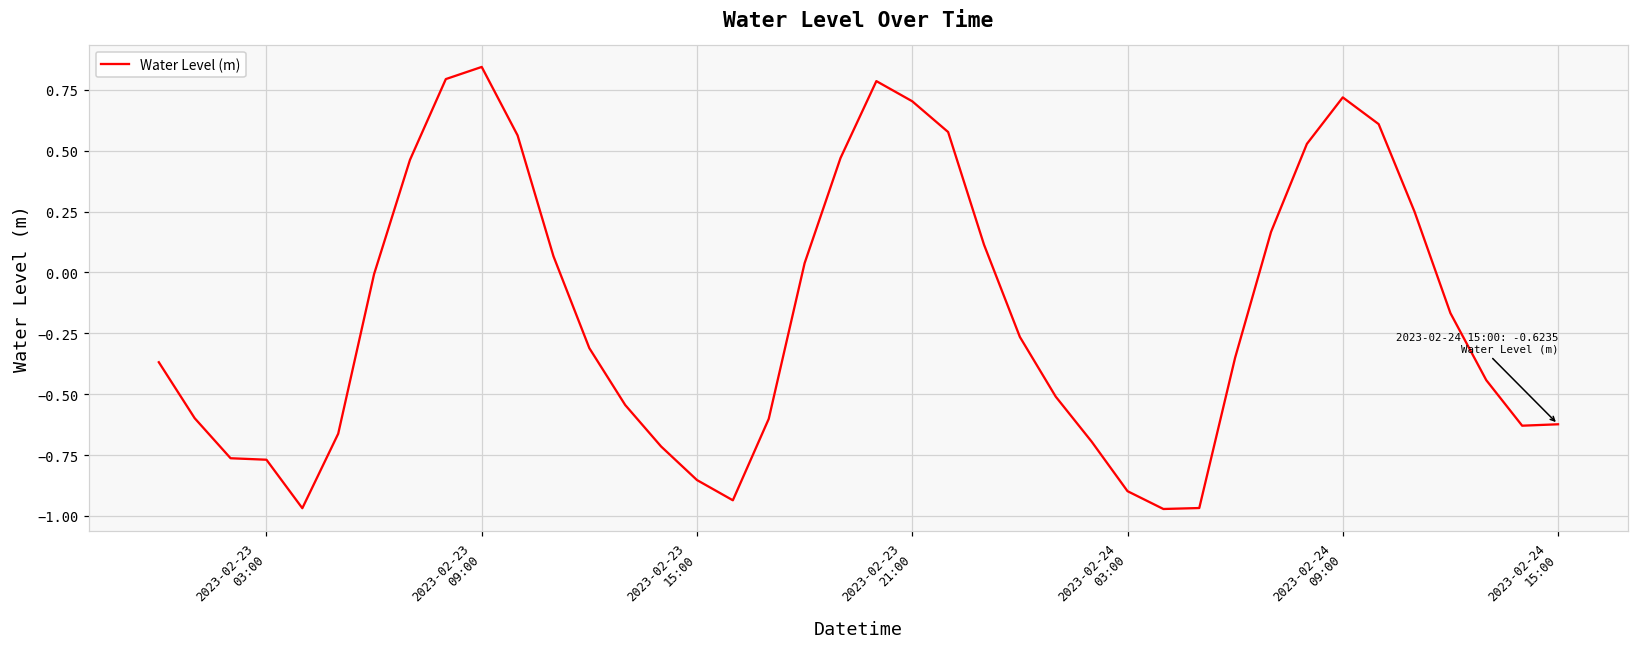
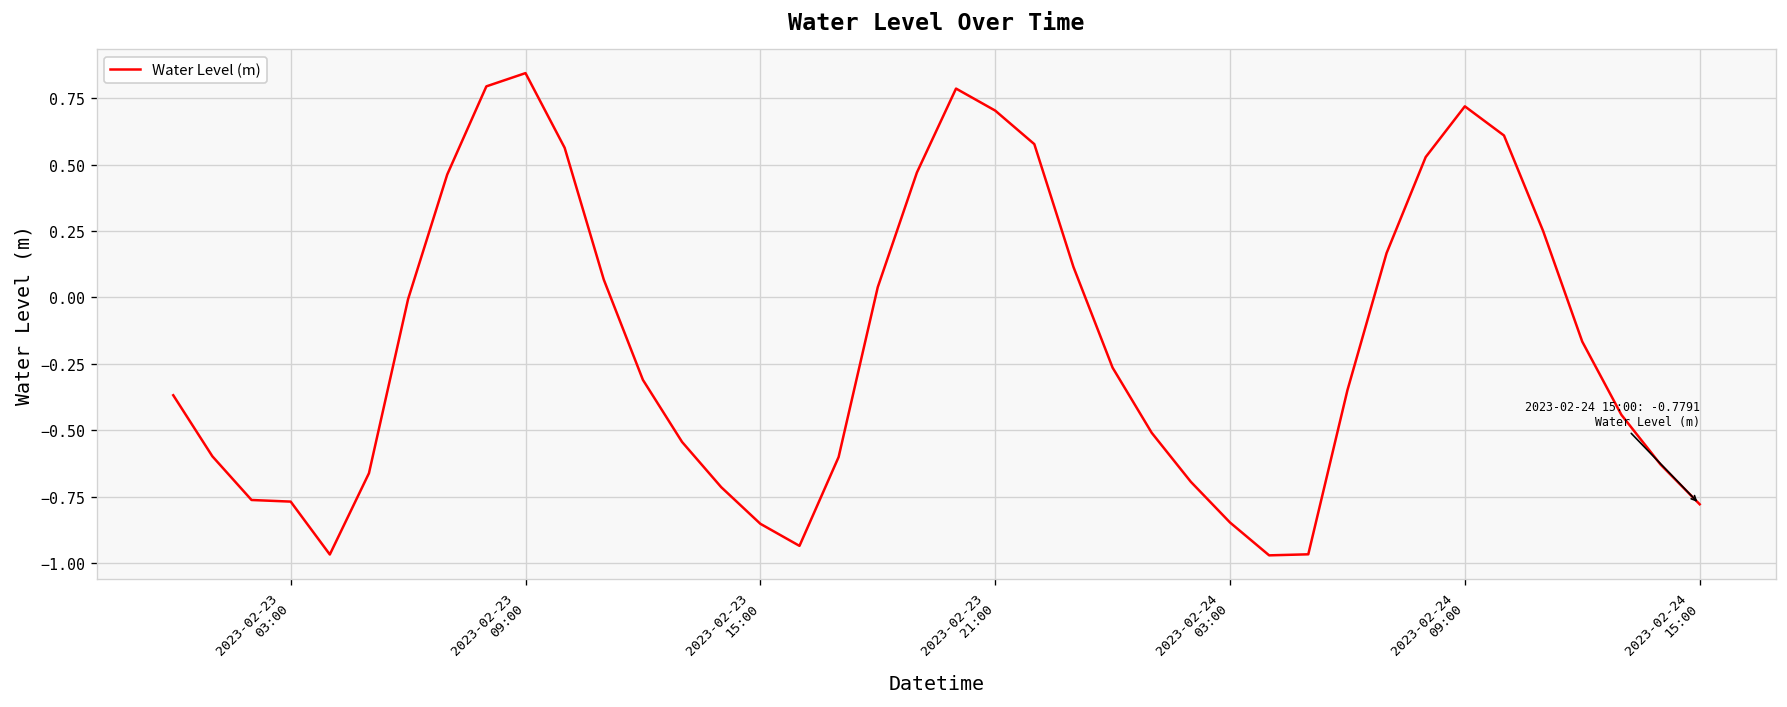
2023-02-24 03:00: -0.90 -> -0.85
2023-02-24 15:00: -0.6235 -> -0.7791
